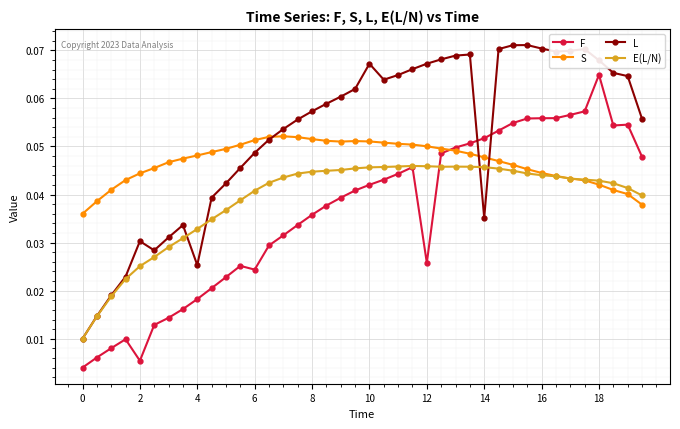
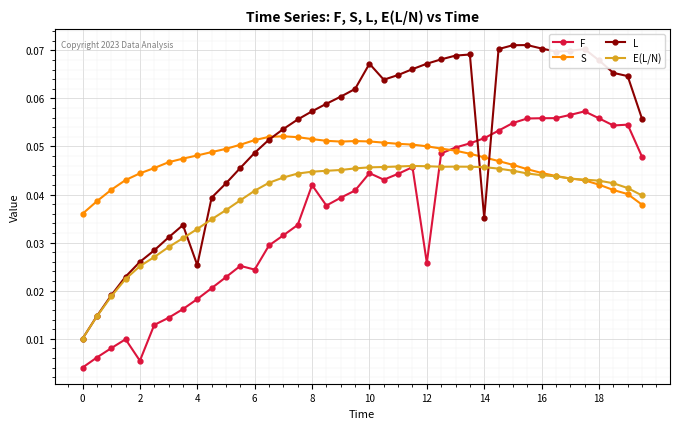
L, 2: 0.030 -> 0.026
F, 8: 0.036 -> 0.042
F, 10: 0.042 -> 0.044
F, 18: 0.065 -> 0.056
